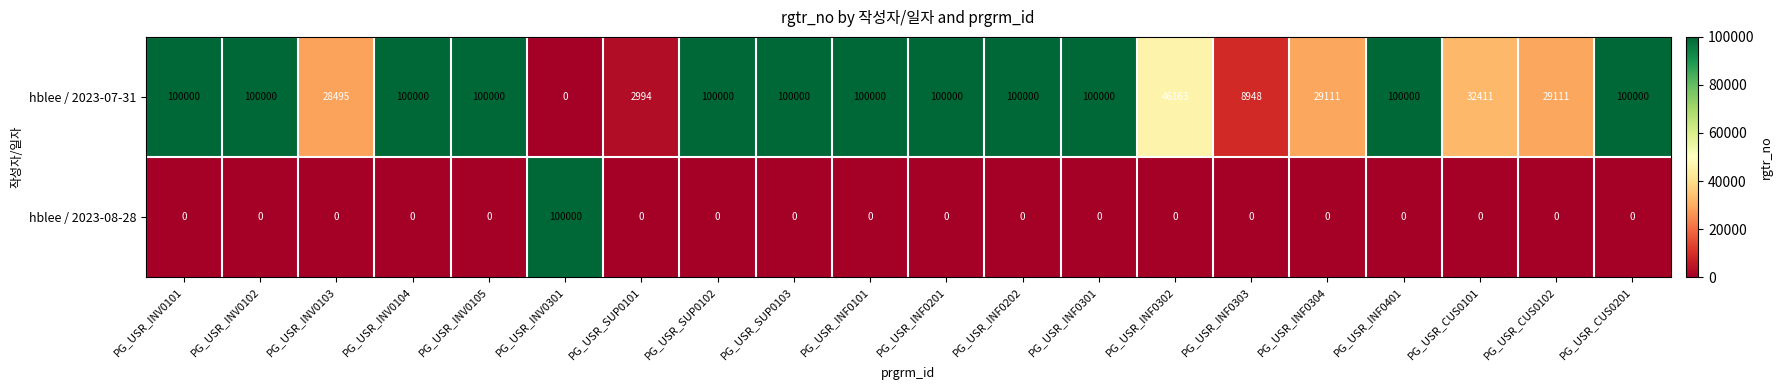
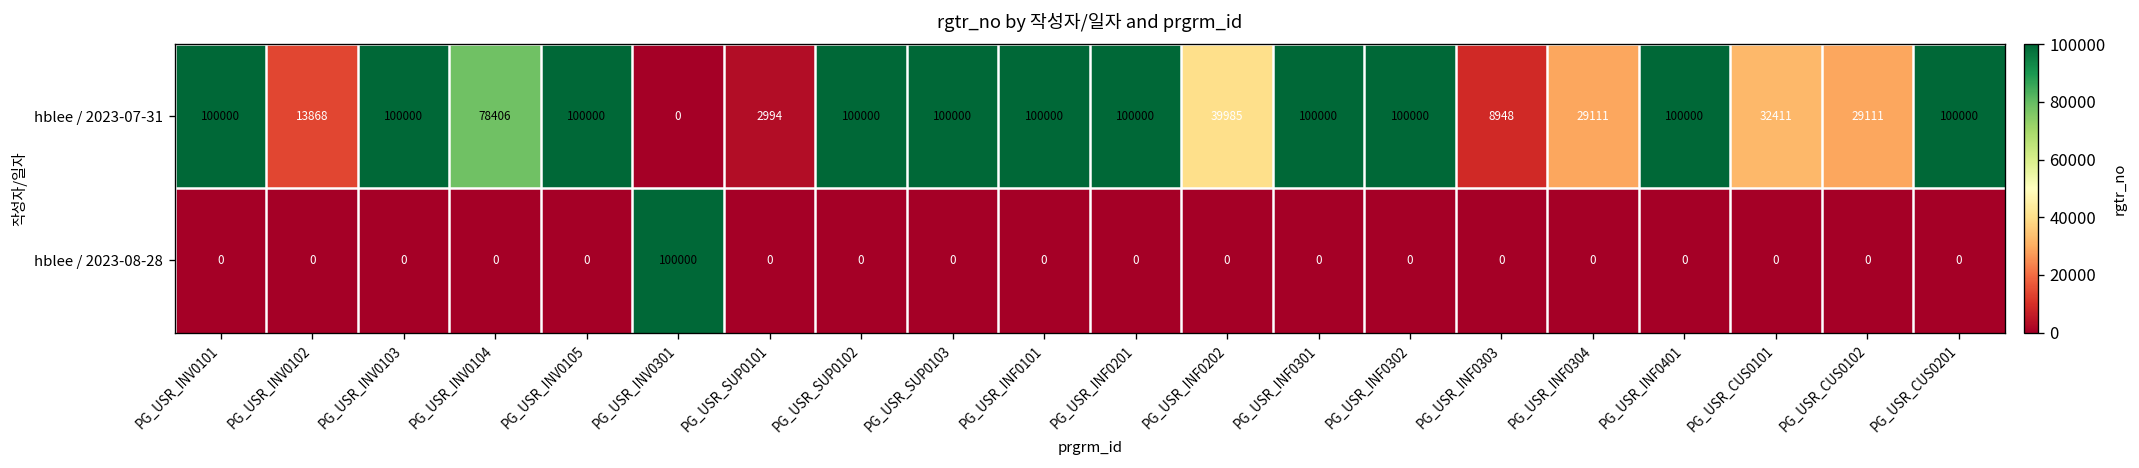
hblee / 2023-07-31, PG_USR_INV0102: 100000 -> 13868
hblee / 2023-07-31, PG_USR_INV0103: 28495 -> 100000
hblee / 2023-07-31, PG_USR_INV0104: 100000 -> 78406
hblee / 2023-07-31, PG_USR_INF0202: 100000 -> 39985
hblee / 2023-07-31, PG_USR_INF0302: 46163 -> 100000
